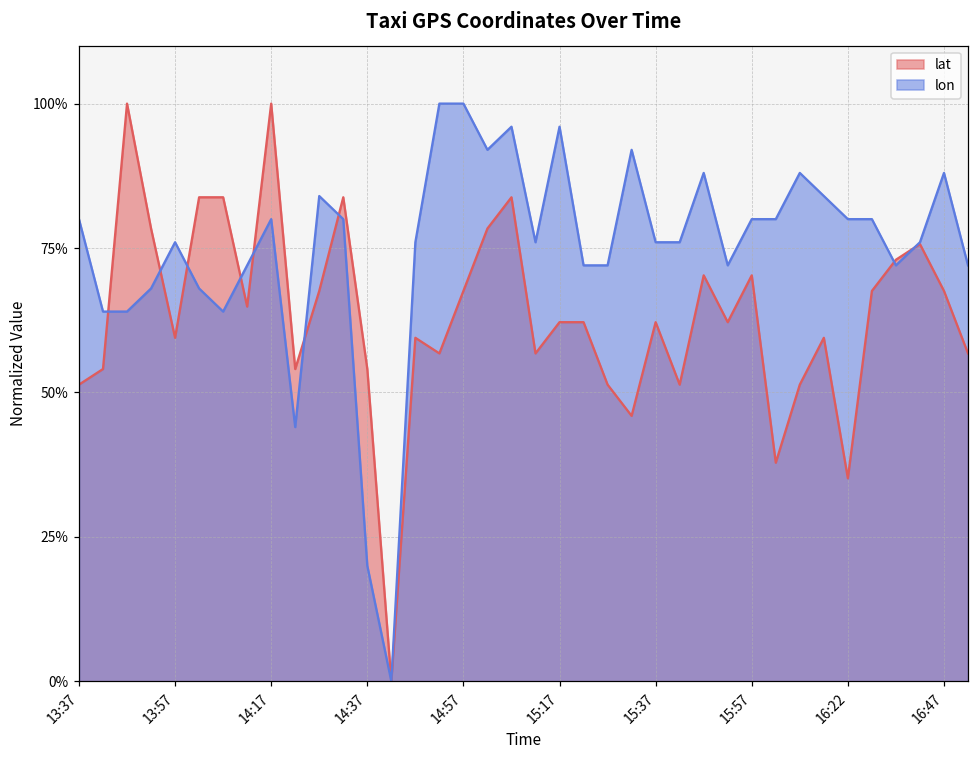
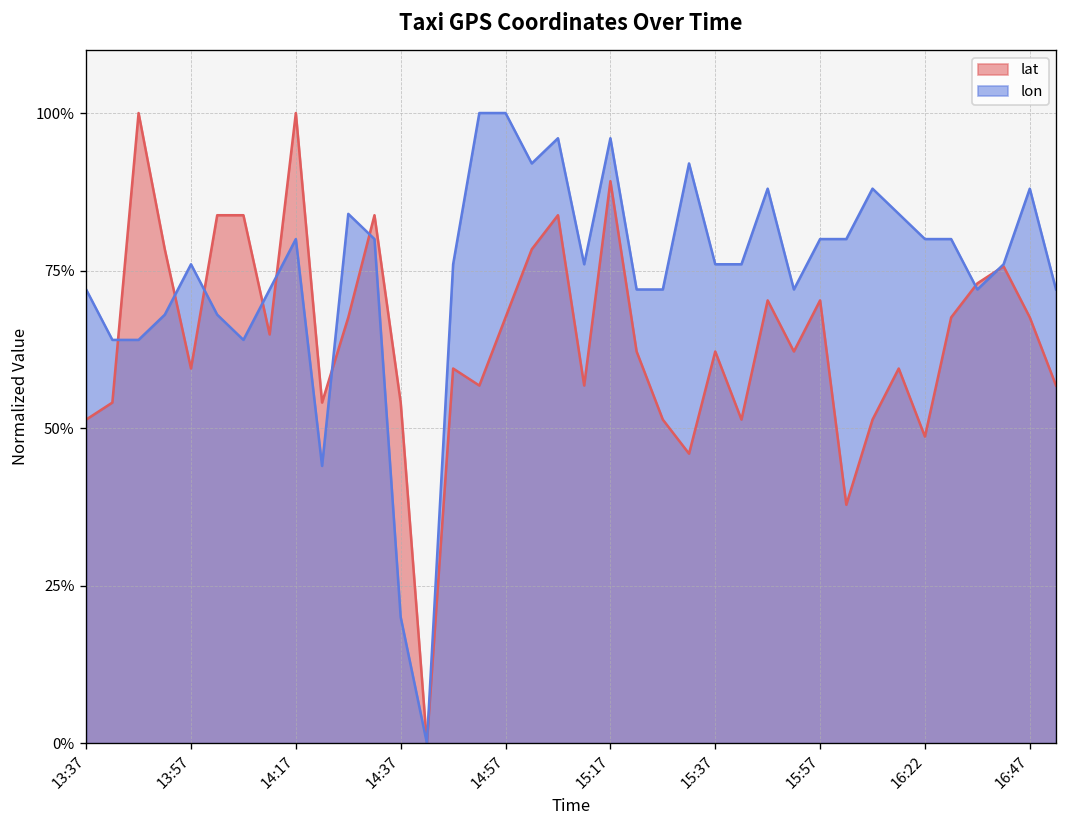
lon, 13:37: 80% -> 72%
lat, 15:17: 62% -> 89%
lat, 16:22: 35% -> 49%
